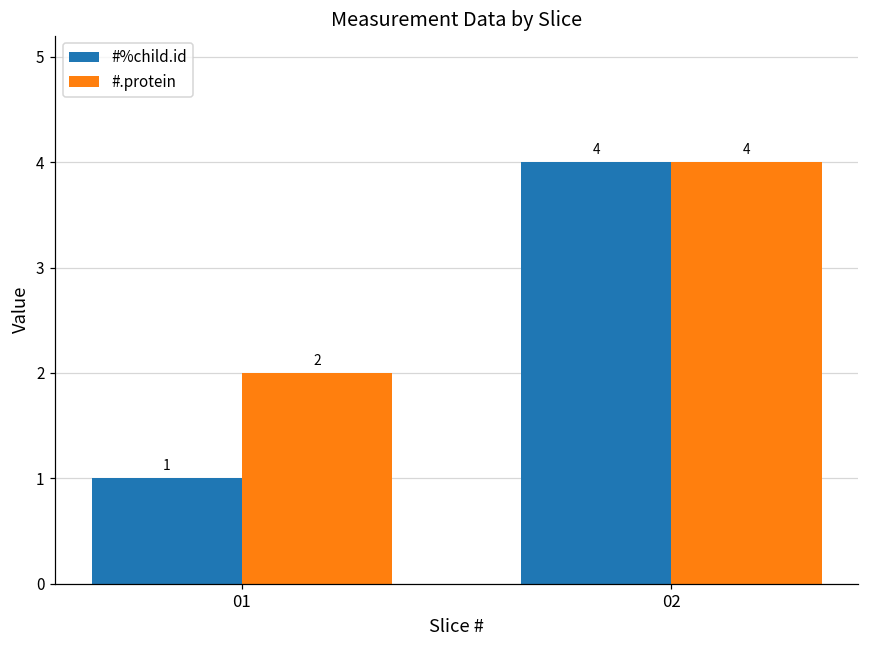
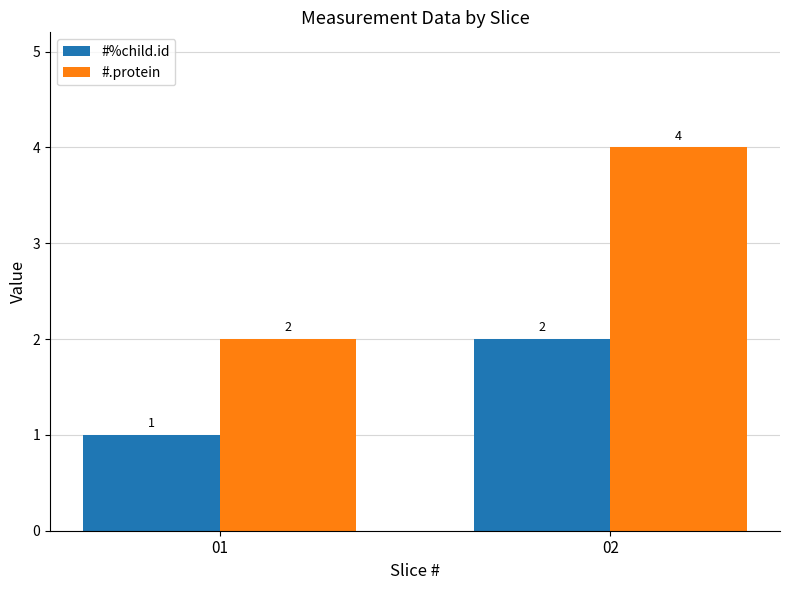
#%child.id, 02: 4 -> 2
